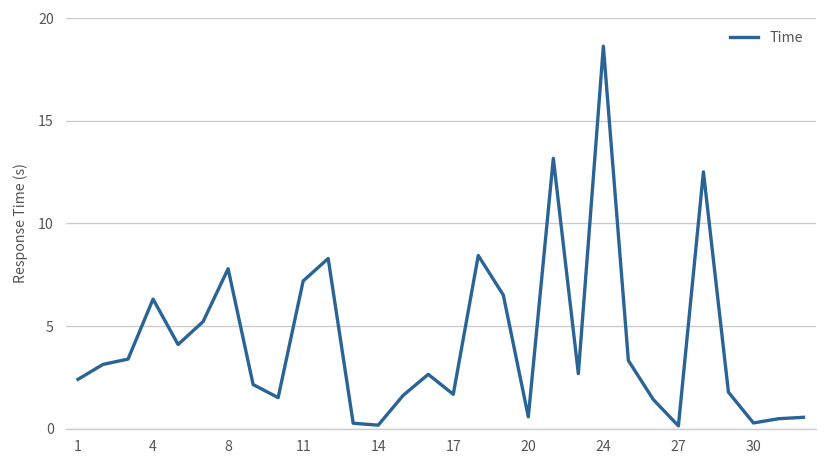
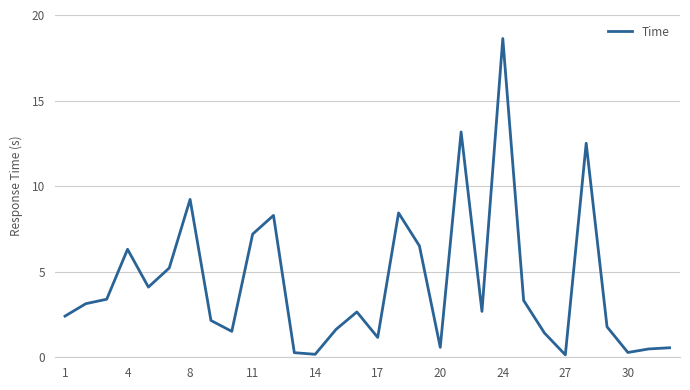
8: 7.8 -> 9.2
17: 1.7 -> 1.2
